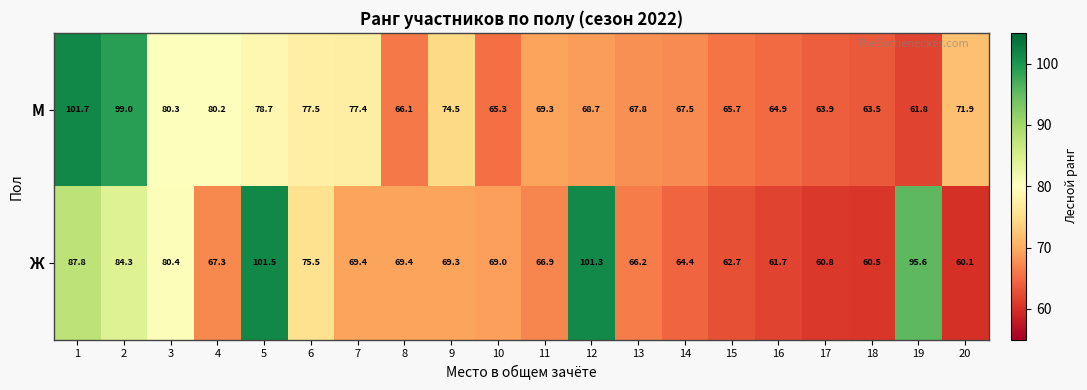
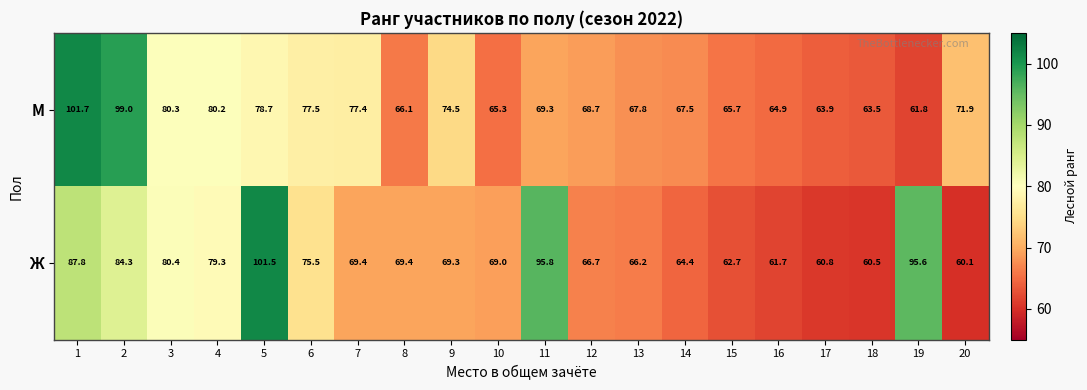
Ж, 4: 67.3 -> 79.3
Ж, 11: 66.9 -> 95.8
Ж, 12: 101.3 -> 66.7
